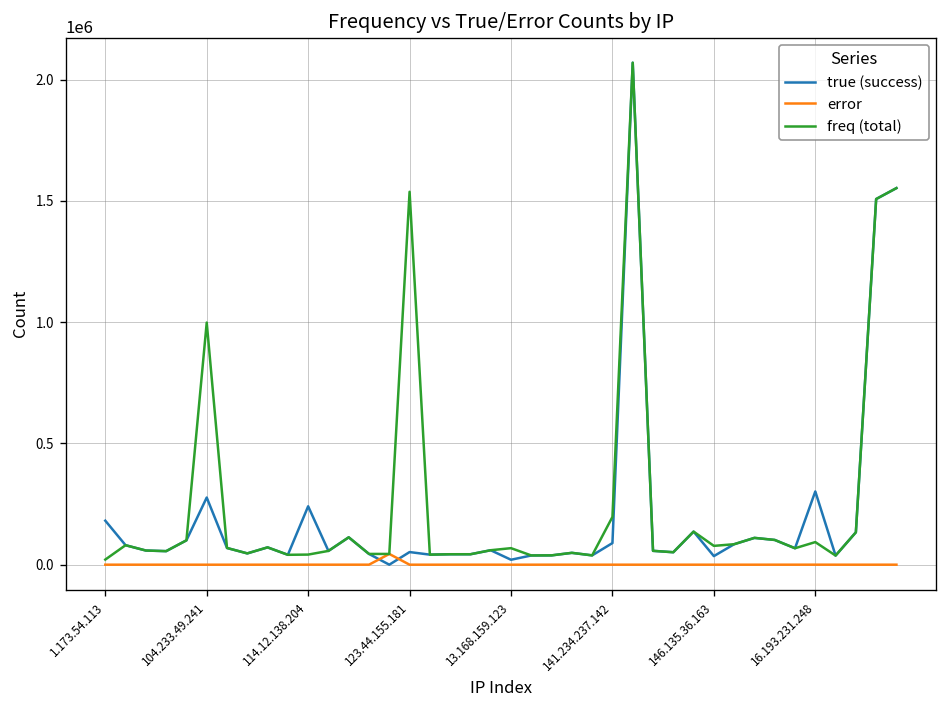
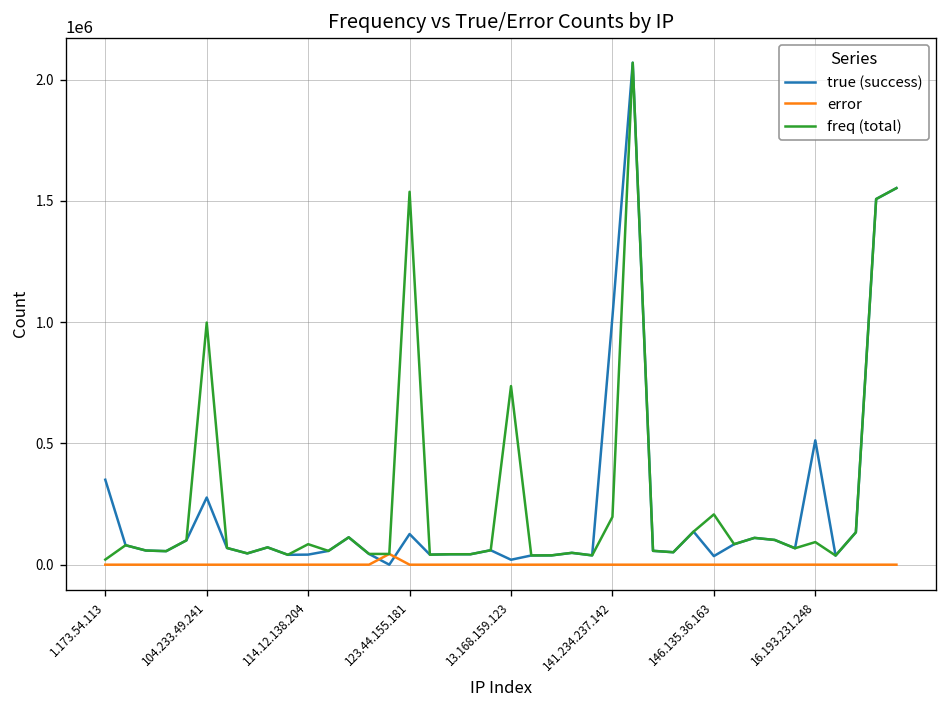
true (success), 1.173.54.113: 180000 -> 350000
true (success), 114.12.138.204: 240000 -> 40000
freq (total), 114.12.138.204: 40000 -> 80000
true (success), 123.44.155.181: 50000 -> 130000
freq (total), 13.168.159.123: 70000 -> 740000
true (success), 141.234.237.142: 90000 -> 1020000
freq (total), 146.135.36.163: 80000 -> 210000
true (success), 16.193.231.248: 300000 -> 510000
